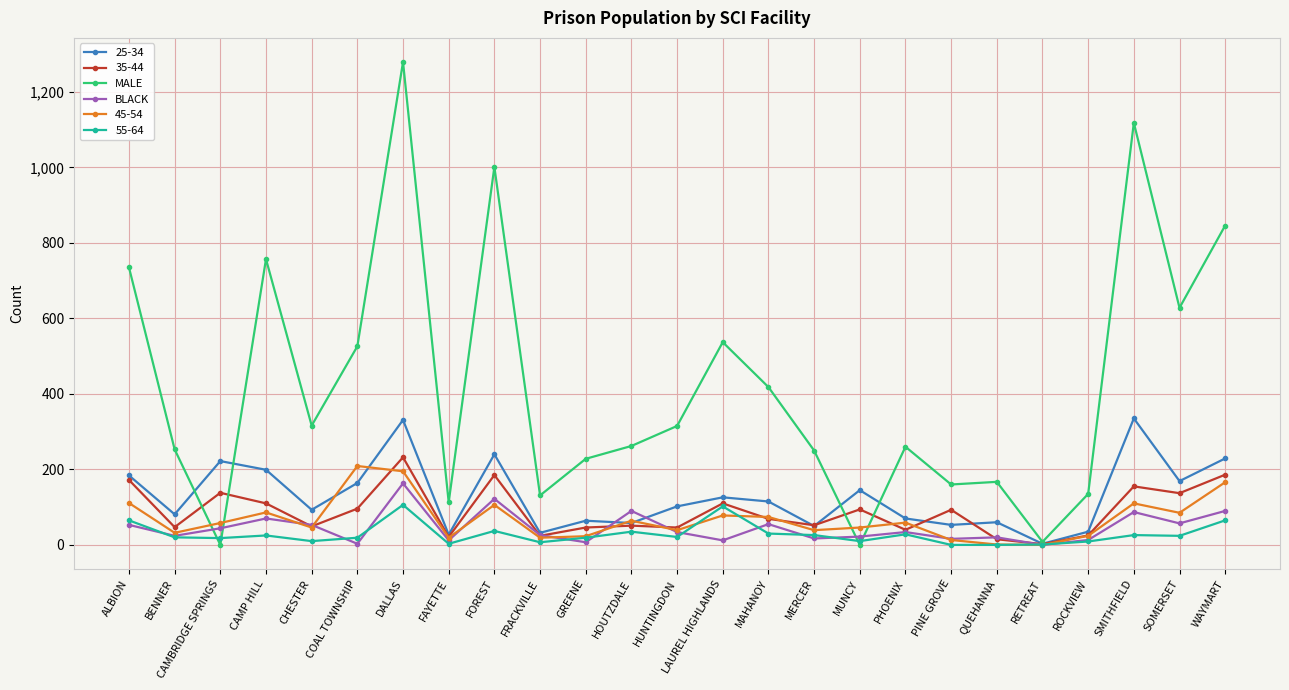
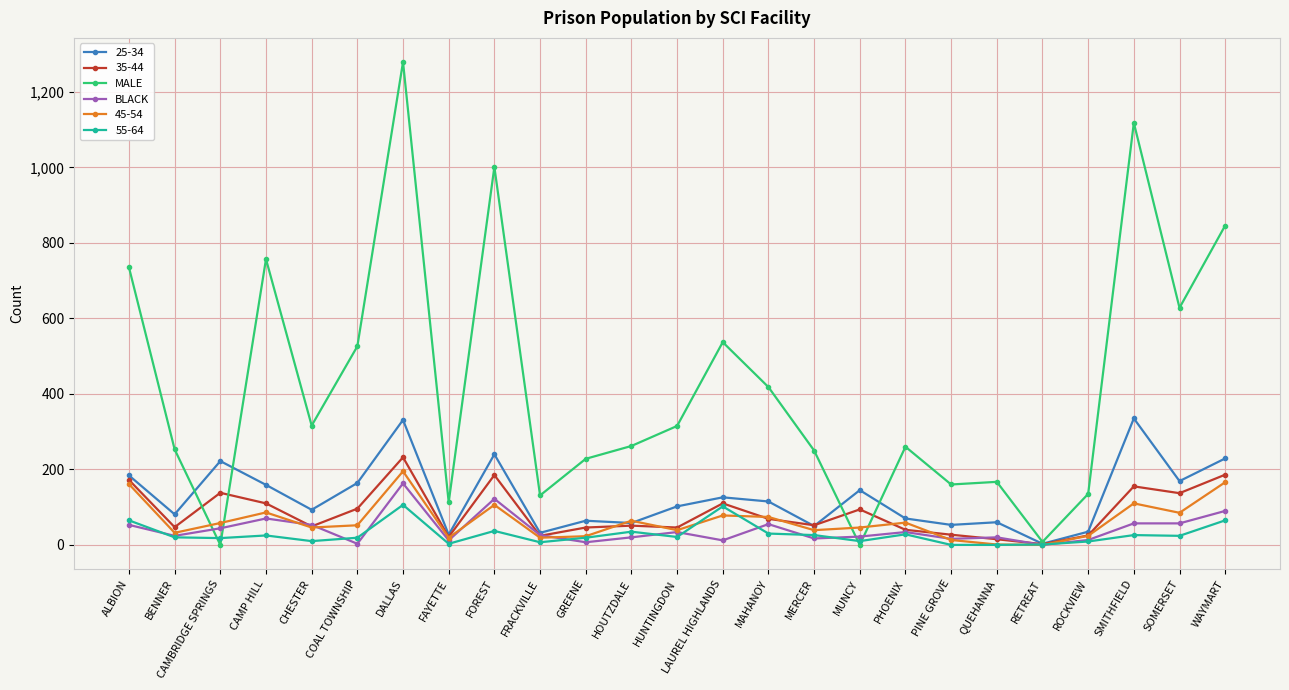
45-54, ALBION: 110 -> 160
25-34, CAMP HILL: 200 -> 160
45-54, COAL TOWNSHIP: 210 -> 50
BLACK, HOUTZDALE: 90 -> 20
35-44, PINE GROVE: 90 -> 30
BLACK, SMITHFIELD: 90 -> 60
